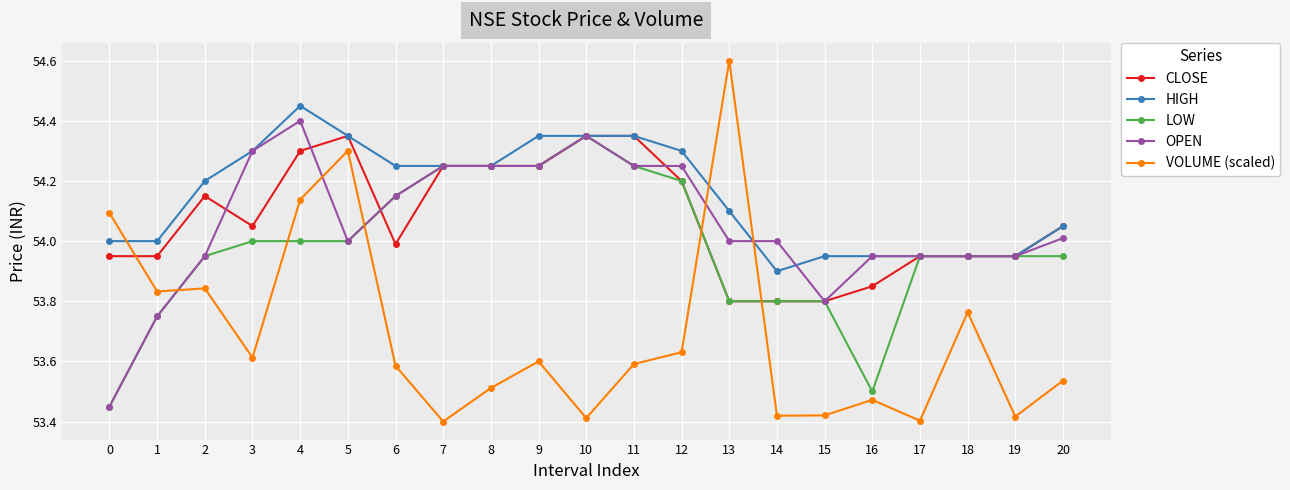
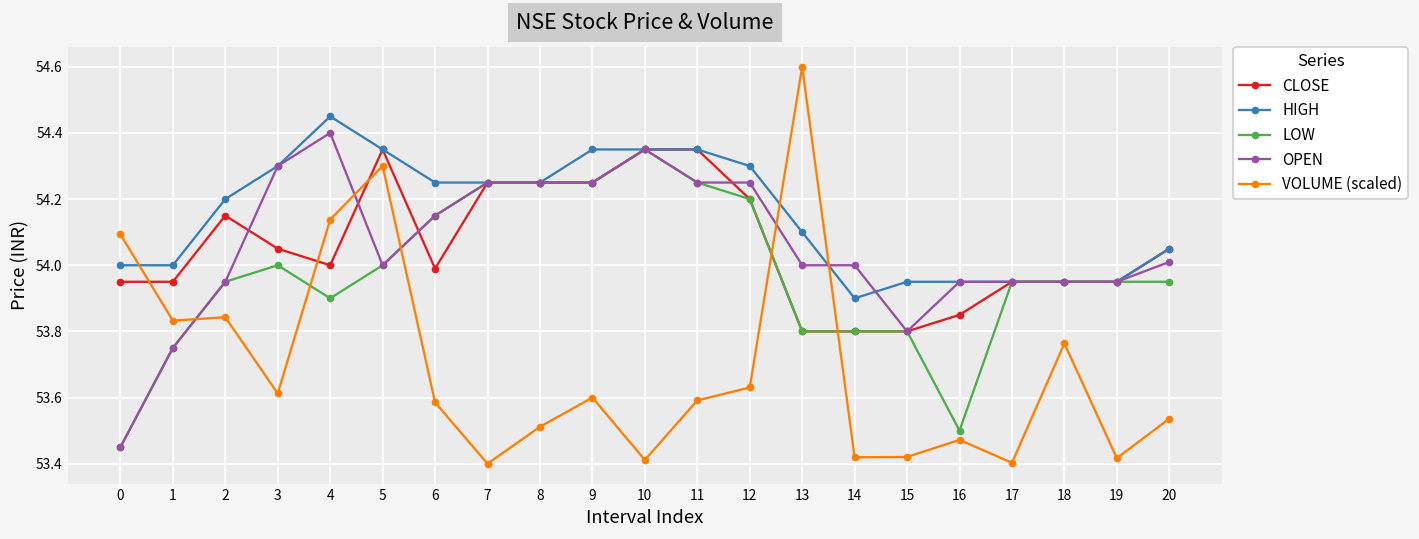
CLOSE, 4: 54.3 -> 54.0
LOW, 4: 54.0 -> 53.9
